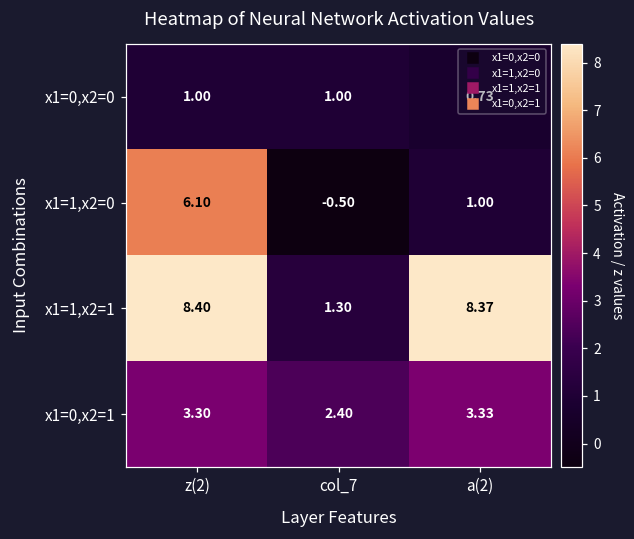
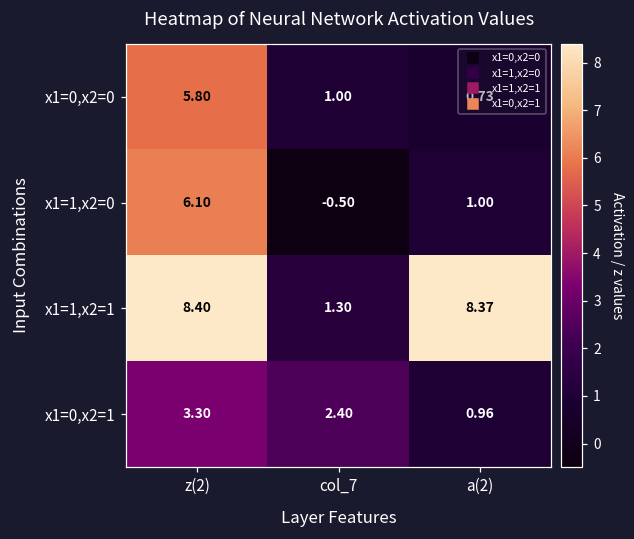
x1=0,x2=0, z(2): 1.00 -> 5.80
x1=0,x2=1, a(2): 3.33 -> 0.96
